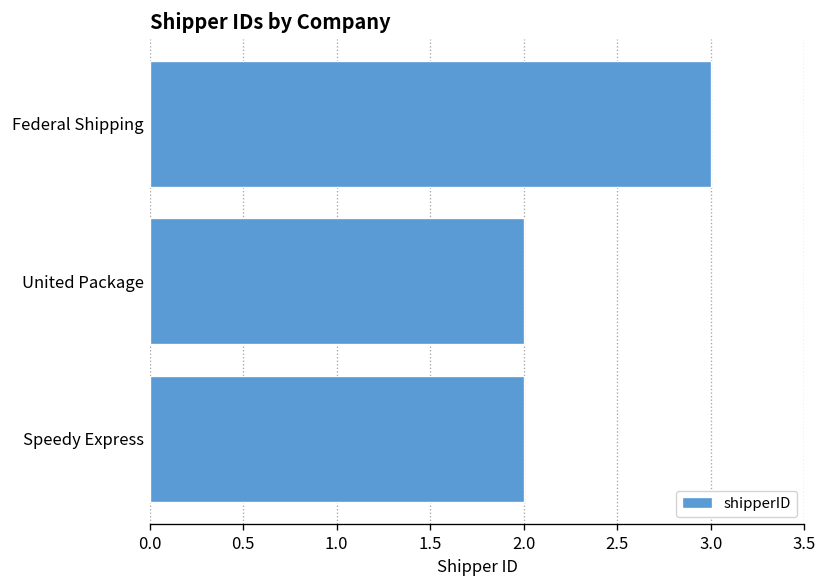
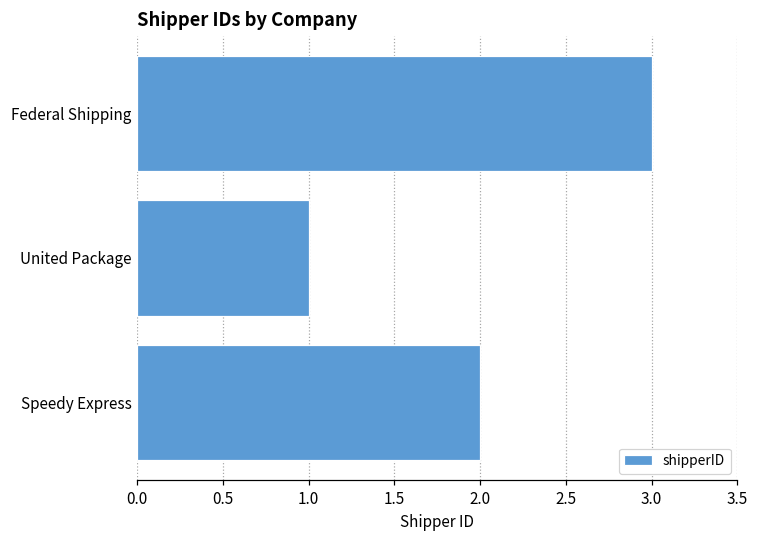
United Package: 2 -> 1
